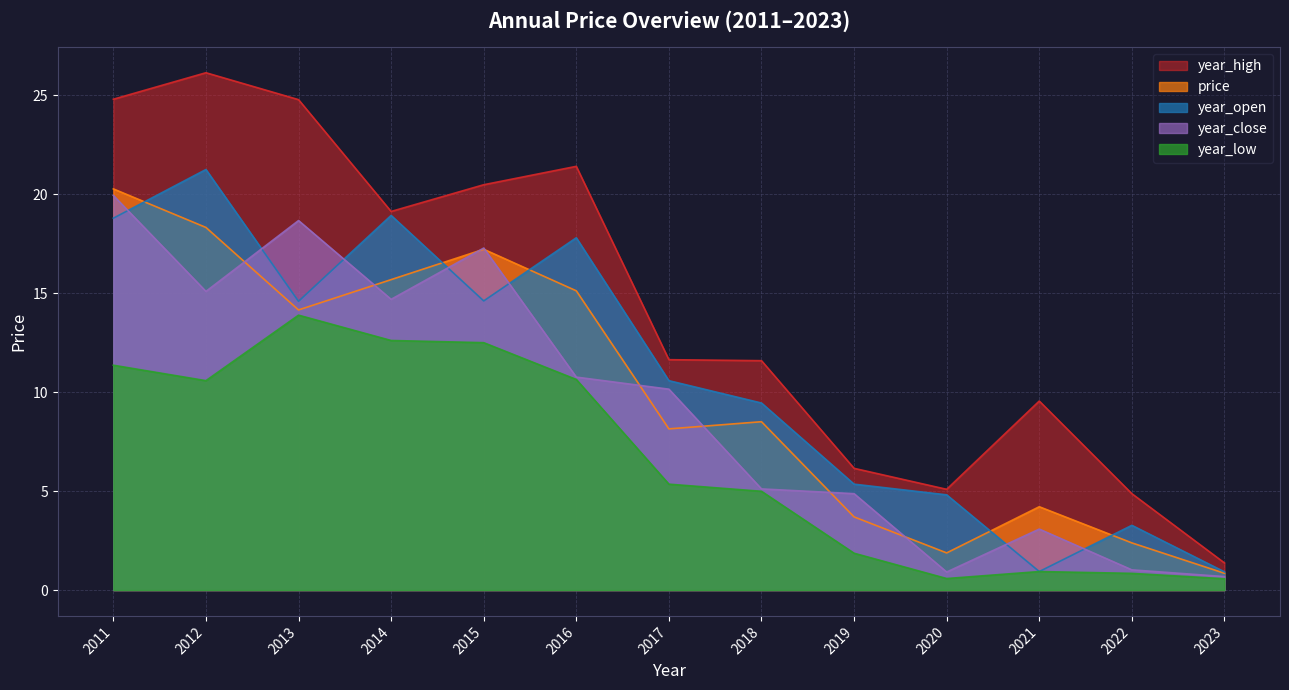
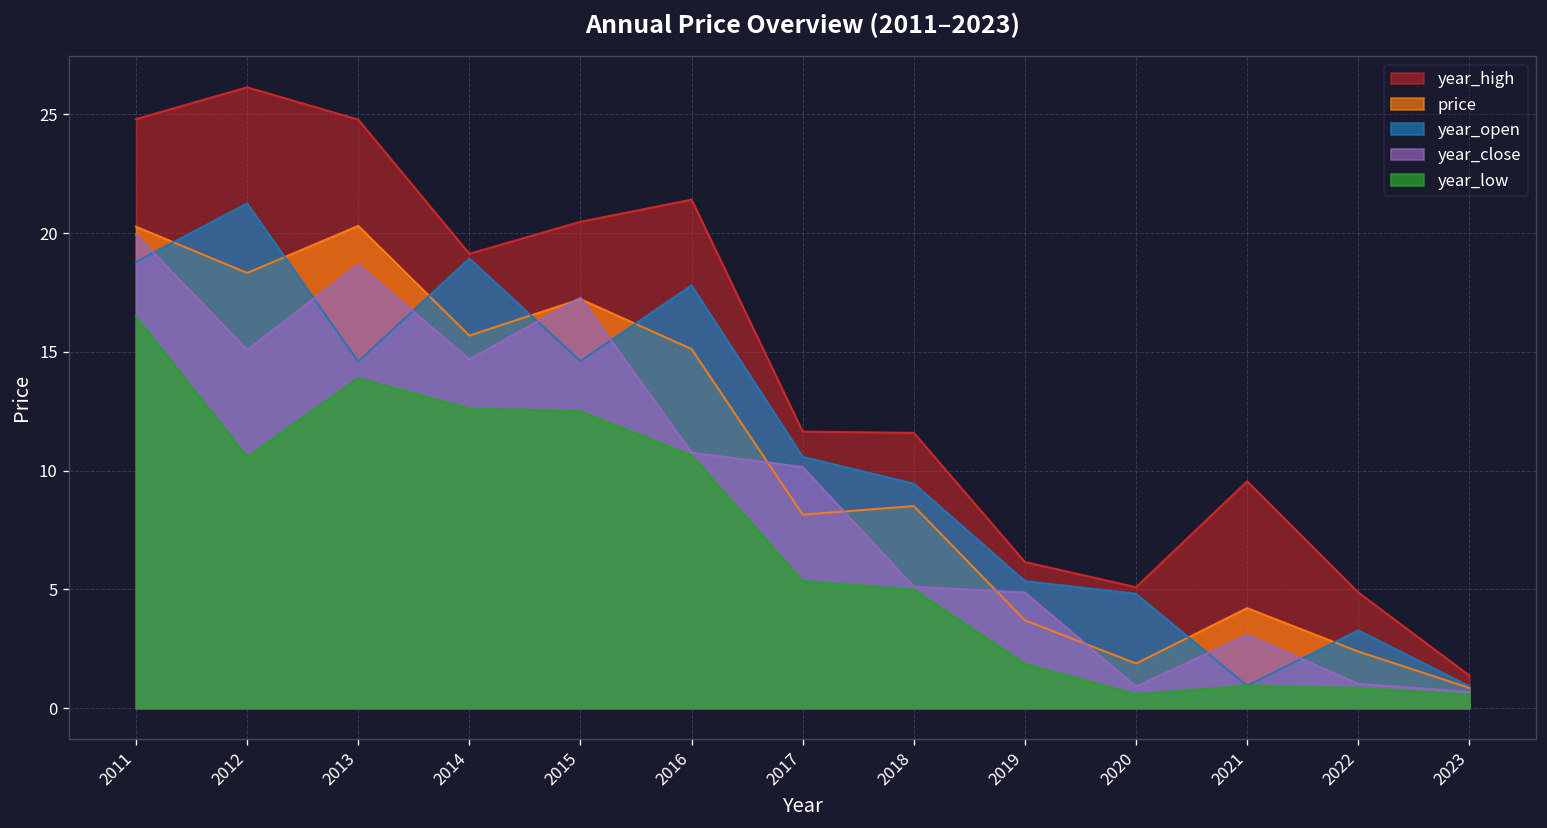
year_low, 2011: 11.4 -> 16.5
price, 2013: 14.2 -> 20.3
